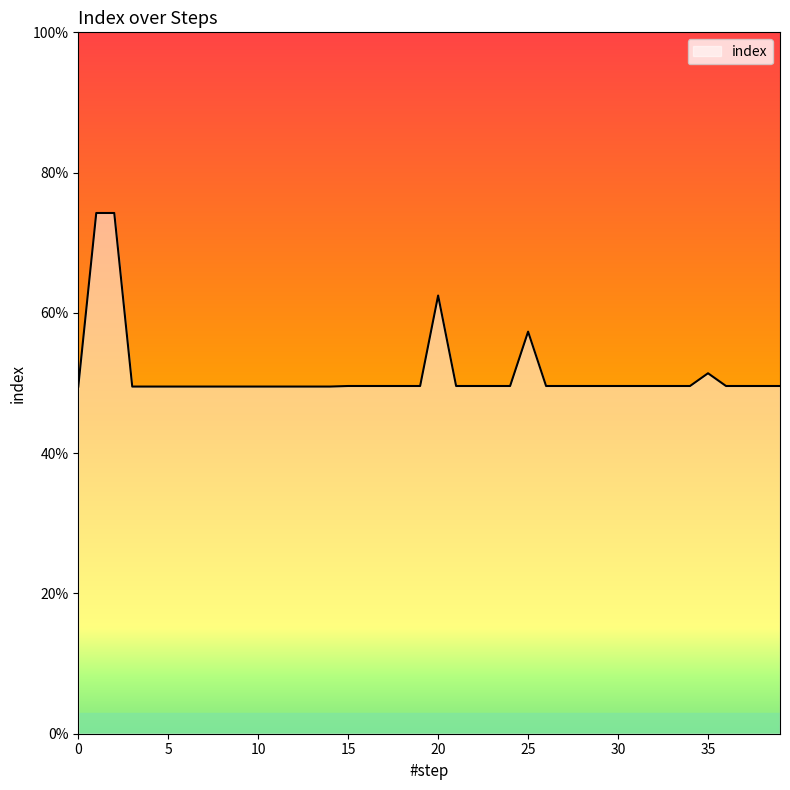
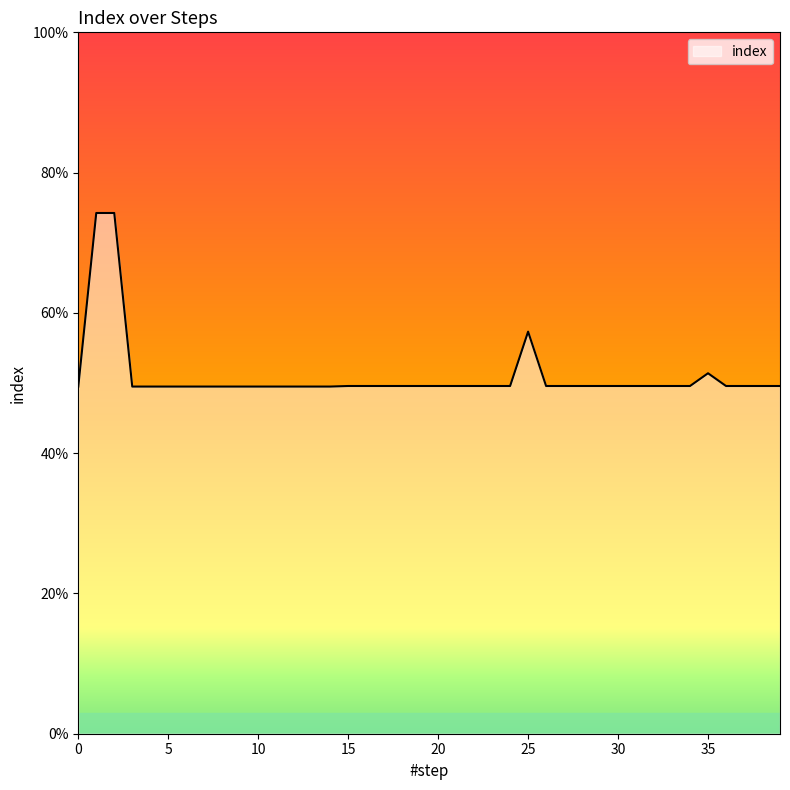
20: 62% -> 50%
